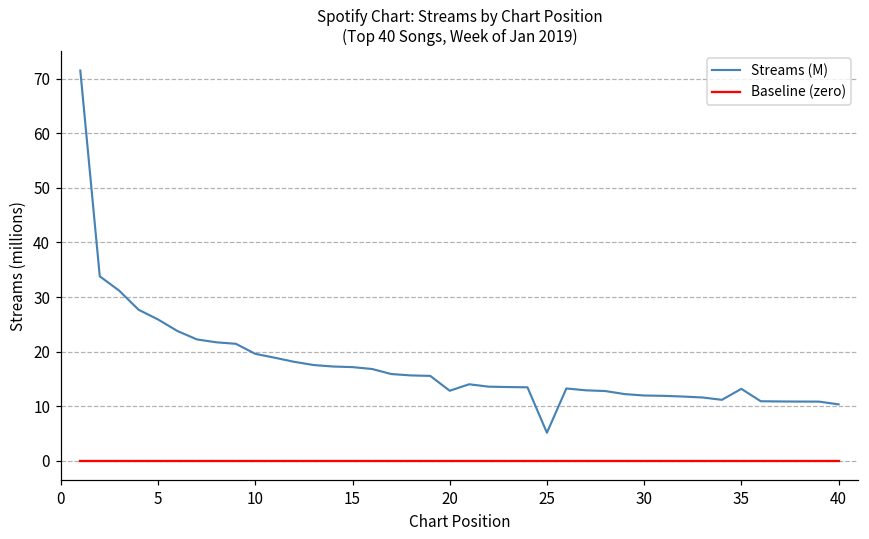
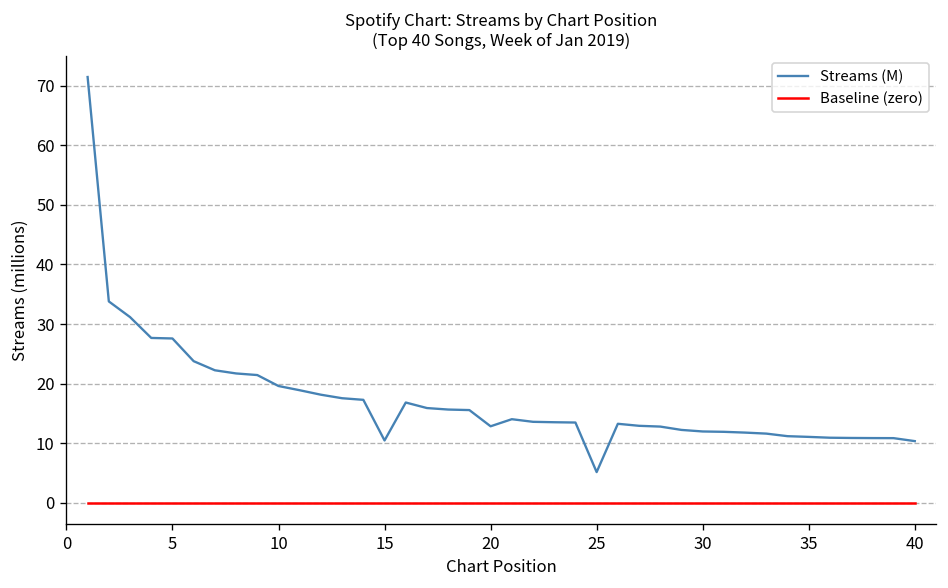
Streams (M), 5: 26 -> 28
Streams (M), 15: 17 -> 10
Streams (M), 35: 13 -> 11
